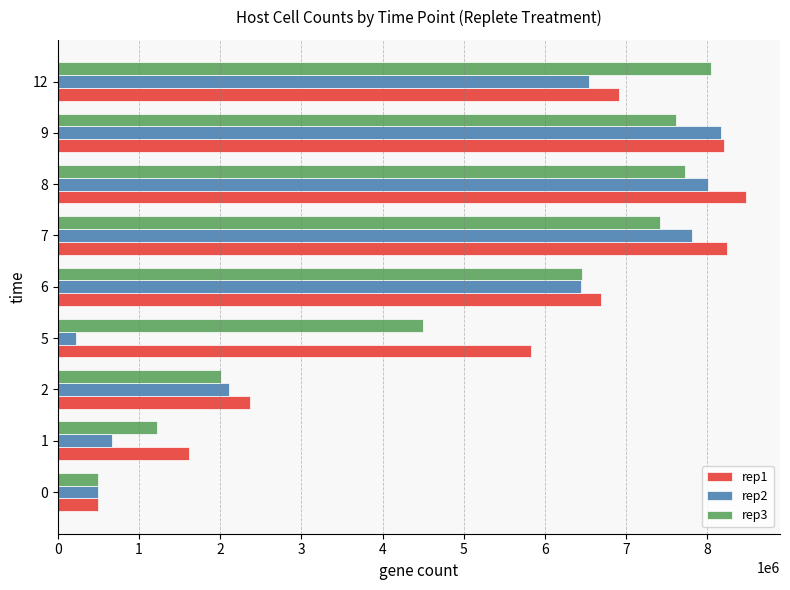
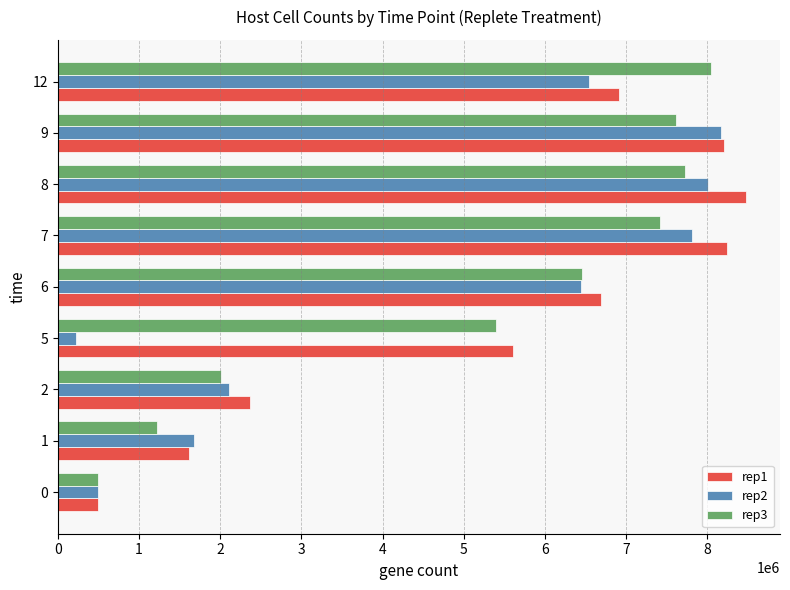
rep3, 5: 4500000 -> 5400000
rep1, 5: 5800000 -> 5600000
rep2, 1: 700000 -> 1700000
